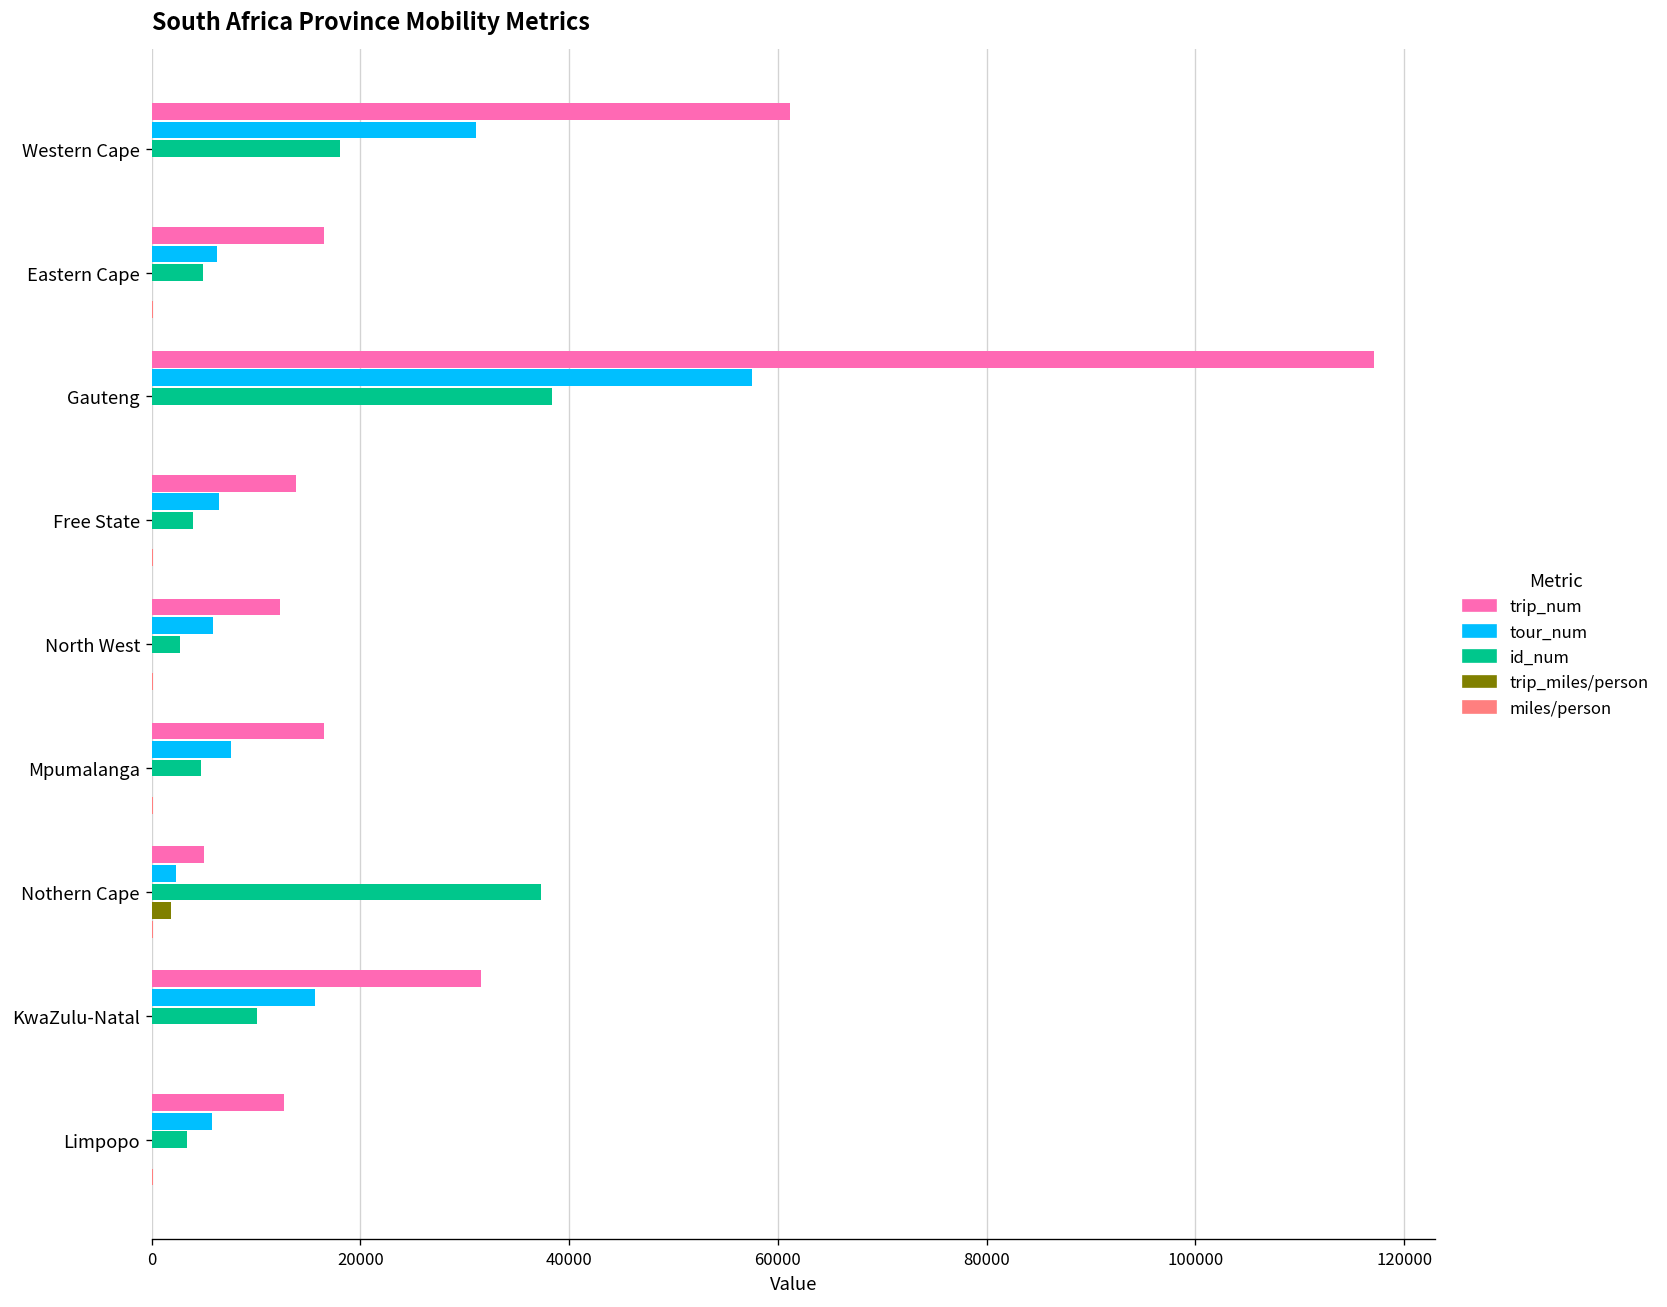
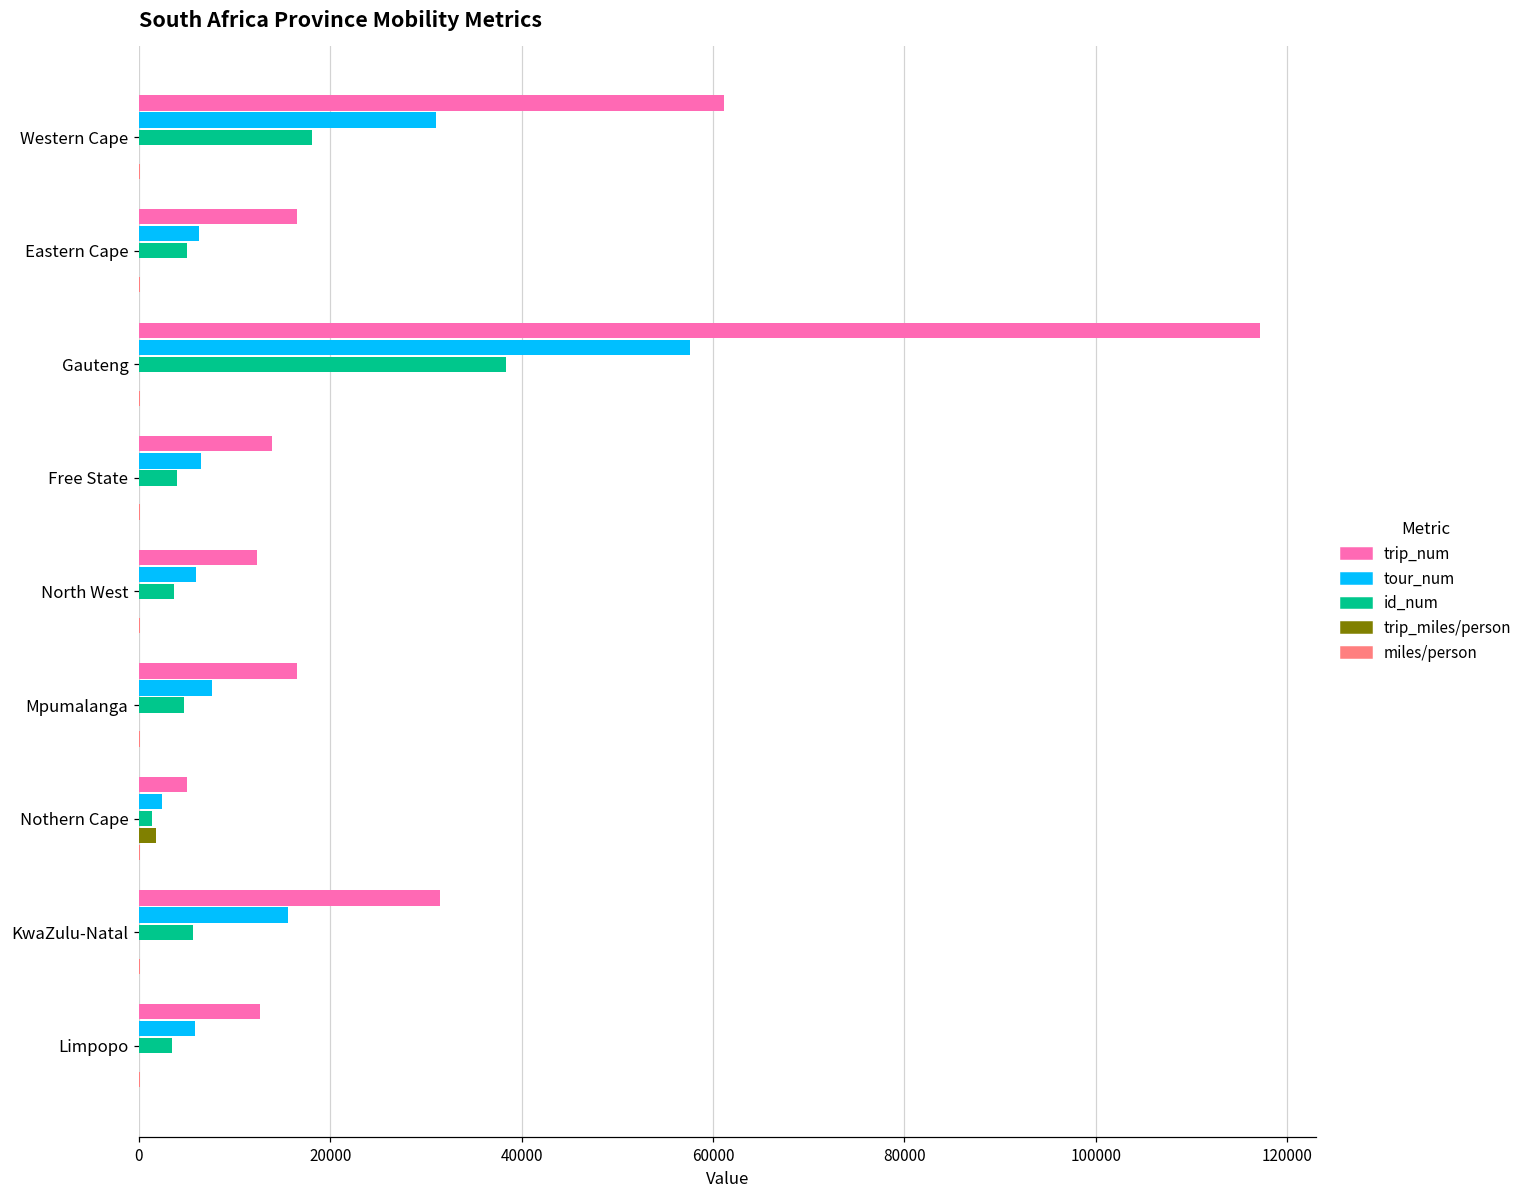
id_num, North West: 3000 -> 4000
id_num, Nothern Cape: 37000 -> 1000
id_num, KwaZulu-Natal: 10000 -> 6000
